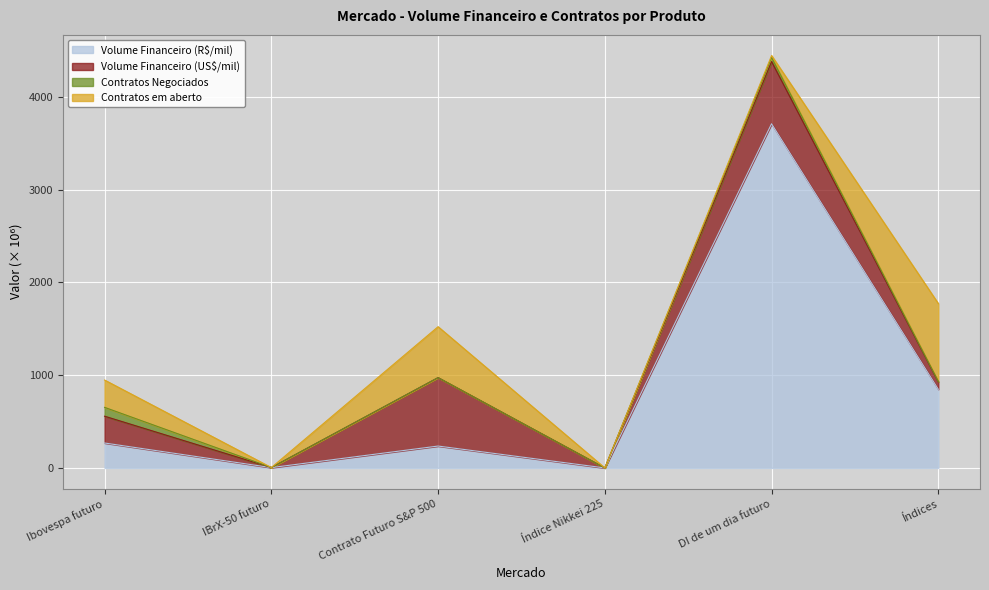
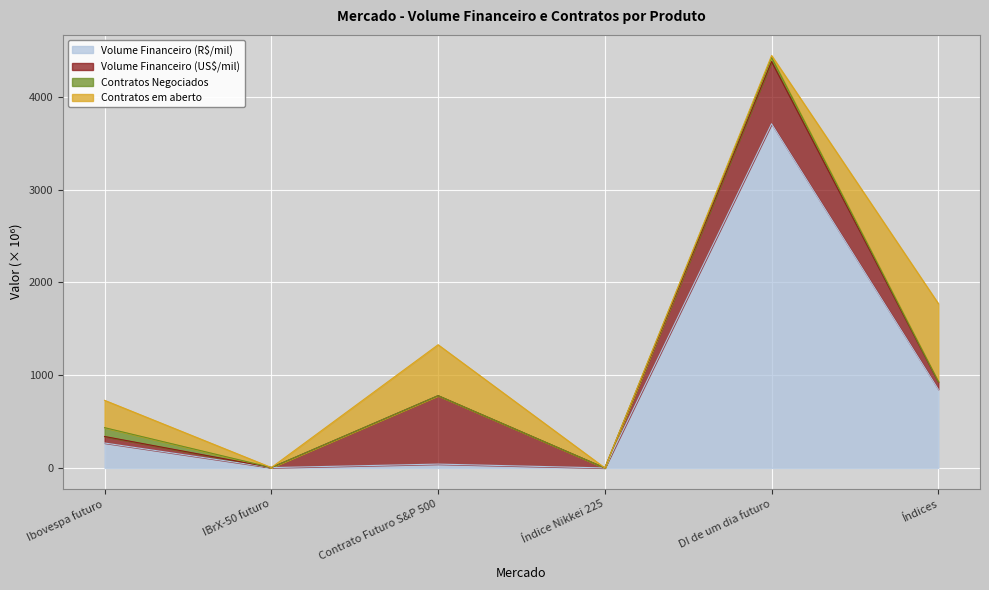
Volume Financeiro (US$/mil), Ibovespa futuro: 300 -> 100
Volume Financeiro (R$/mil), Contrato Futuro S&P 500: 200 -> 0
